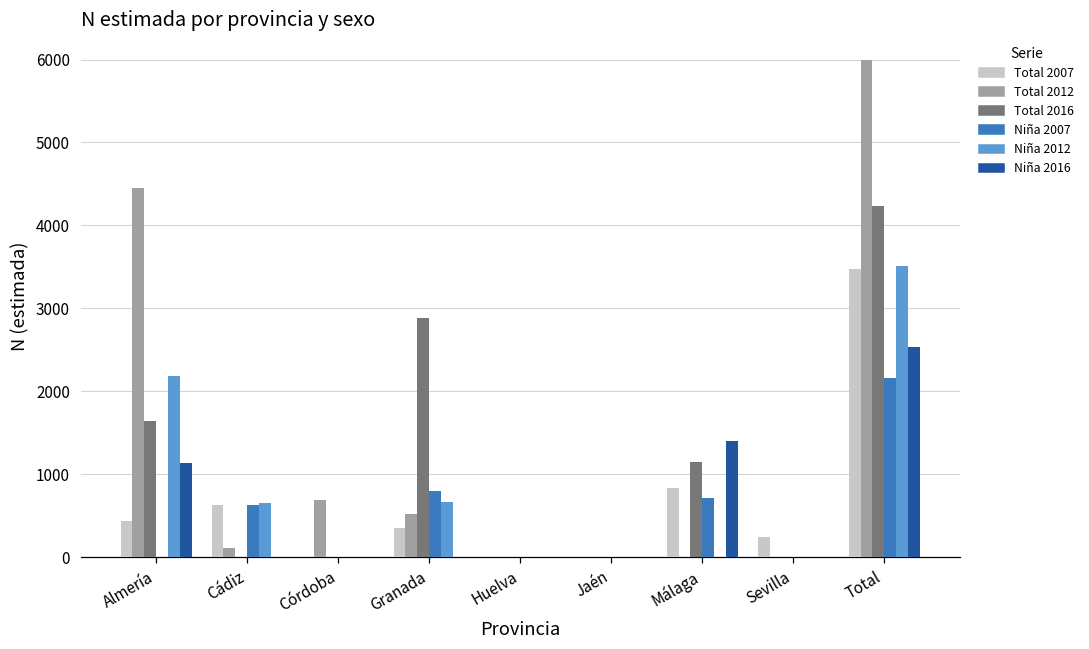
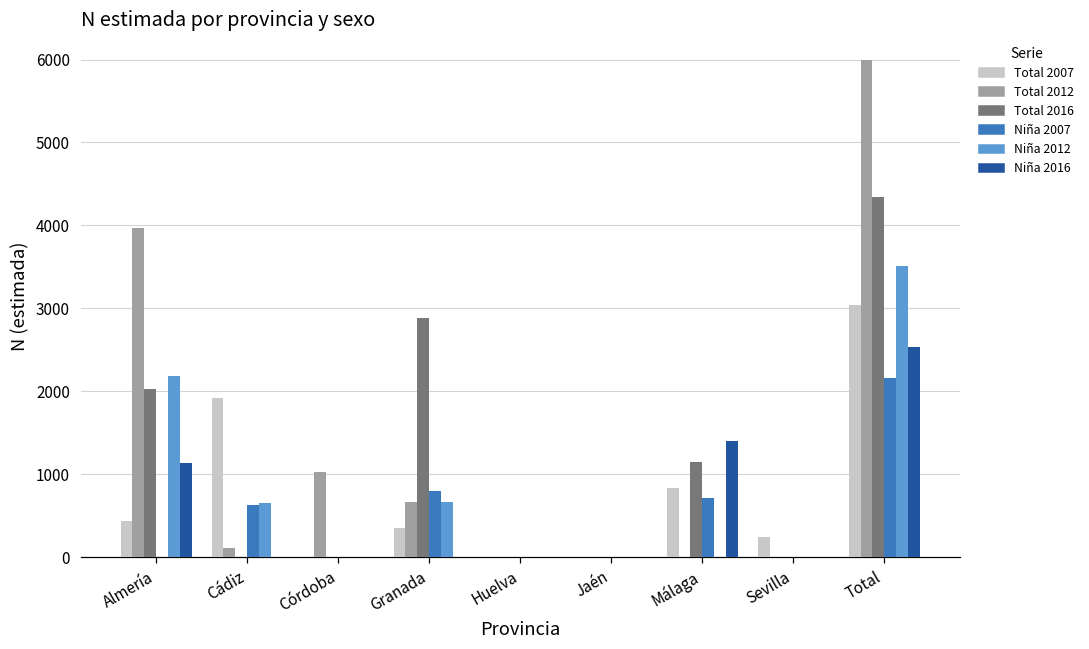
Total 2012, Almería: 4400 -> 4000
Total 2016, Almería: 1600 -> 2000
Total 2007, Cádiz: 600 -> 1900
Total 2012, Córdoba: 700 -> 1000
Total 2012, Granada: 500 -> 700
Total 2007, Total: 3500 -> 3000
Total 2016, Total: 4200 -> 4300
